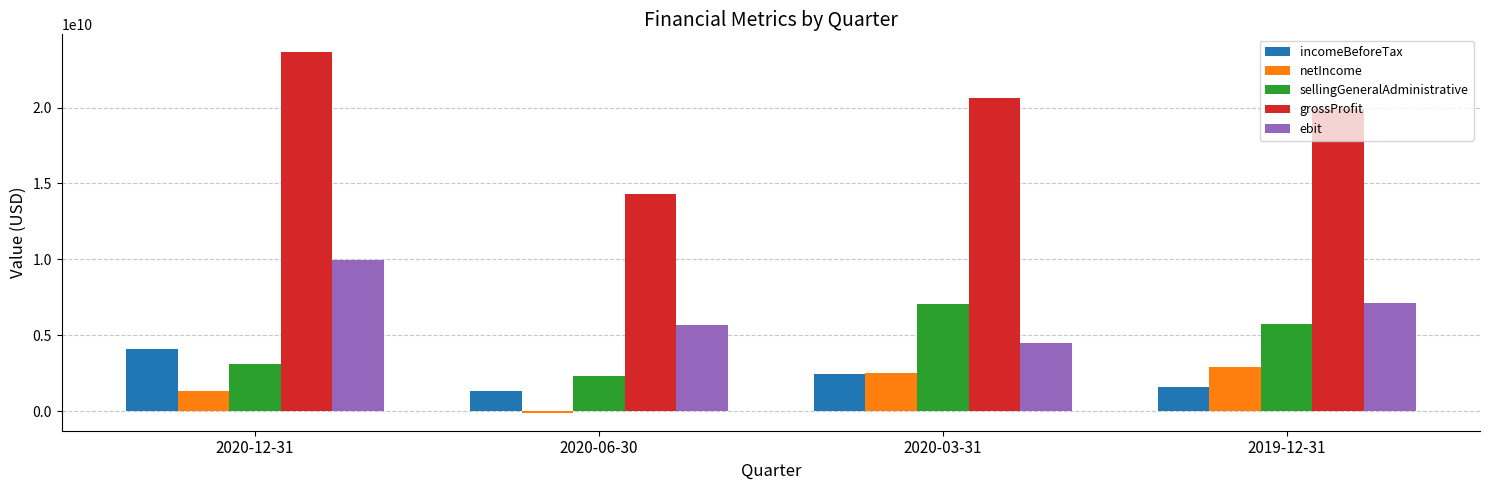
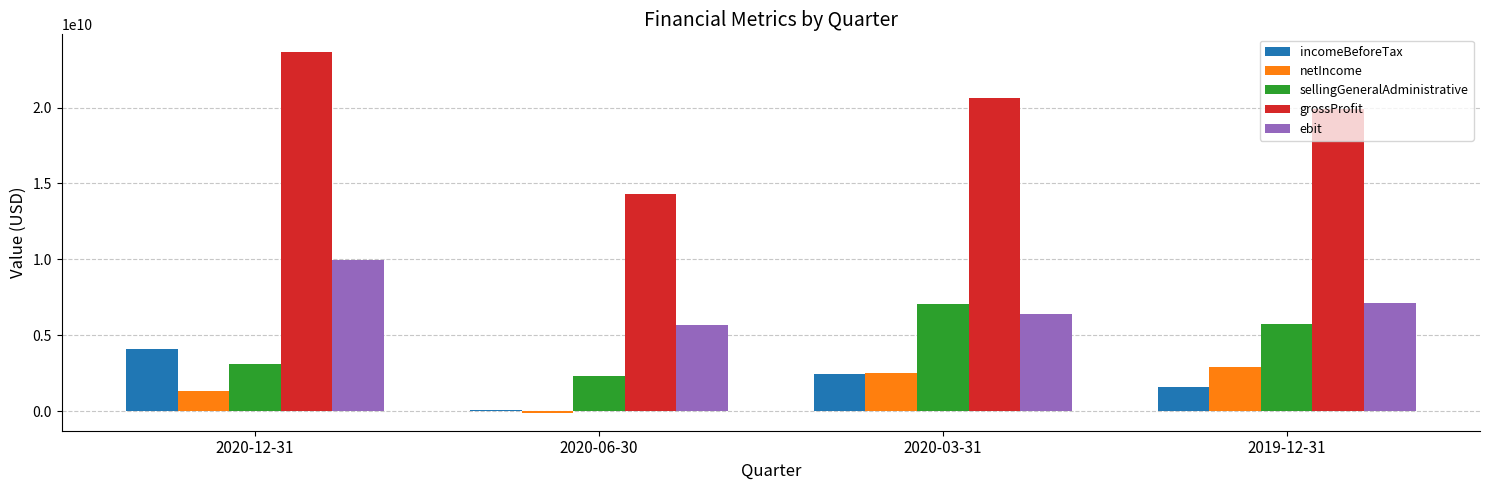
incomeBeforeTax, 2020-06-30: 1300000000 -> 0
ebit, 2020-03-31: 4500000000 -> 6400000000
